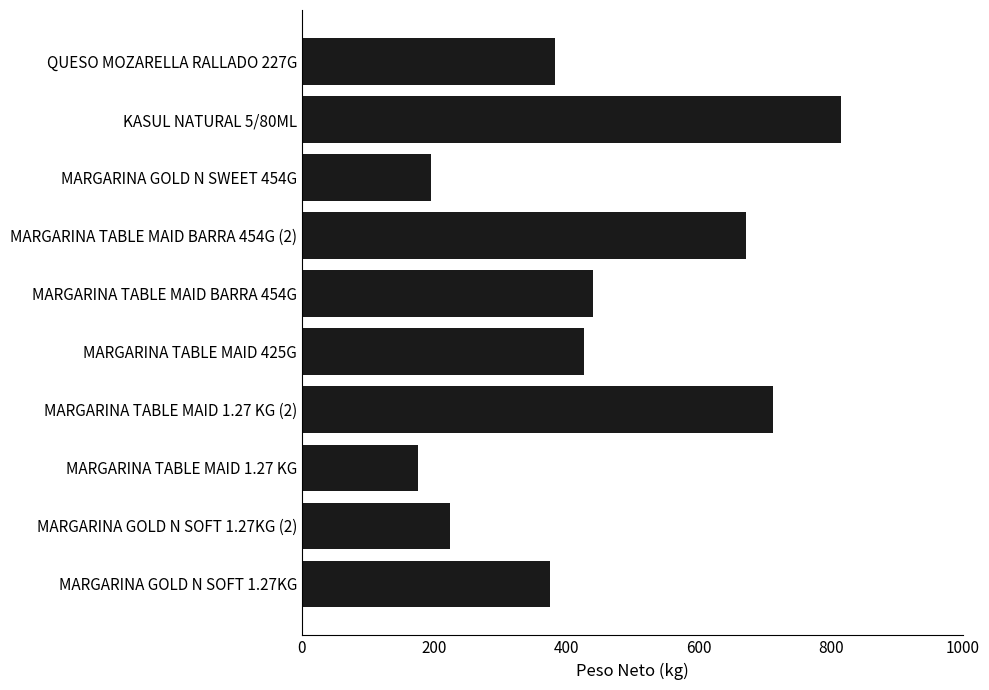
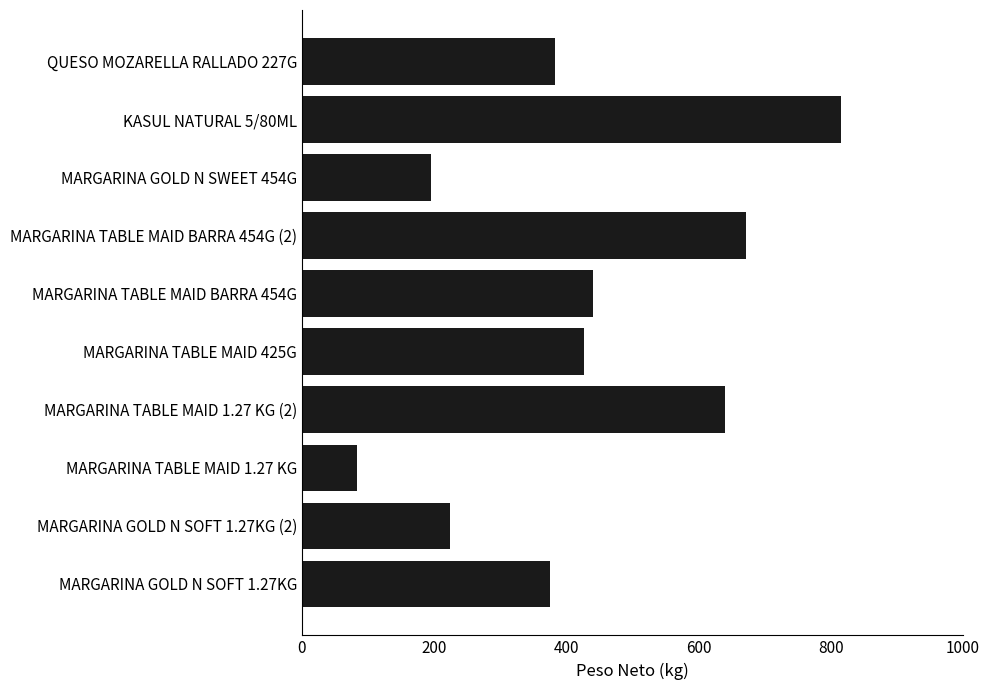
MARGARINA TABLE MAID 1.27 KG (2): 710 -> 640
MARGARINA TABLE MAID 1.27 KG: 180 -> 80
